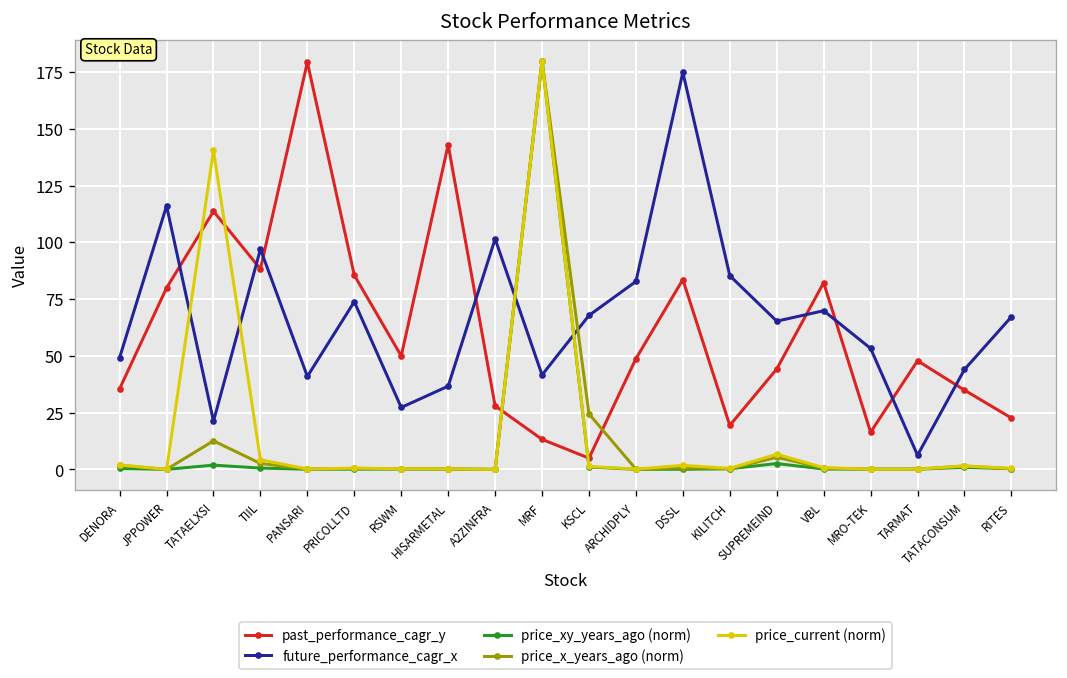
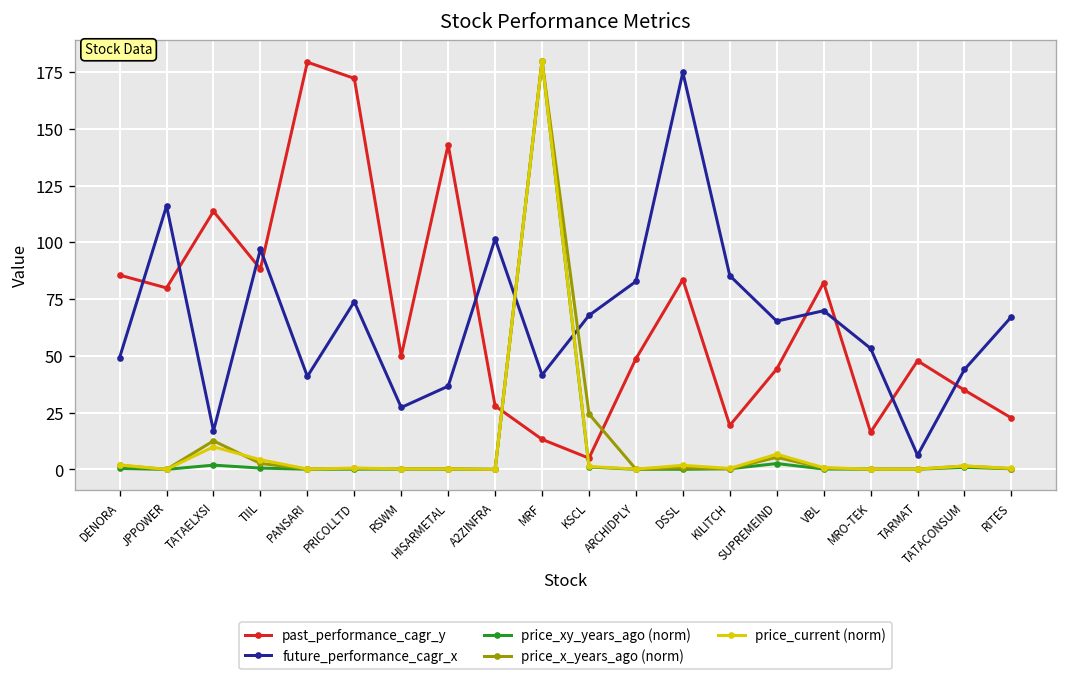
past_performance_cagr_y, DENORA: 36 -> 86
future_performance_cagr_x, TATAELXSI: 21 -> 17
price_current (norm), TATAELXSI: 140 -> 10
past_performance_cagr_y, PRICOLLTD: 86 -> 172
